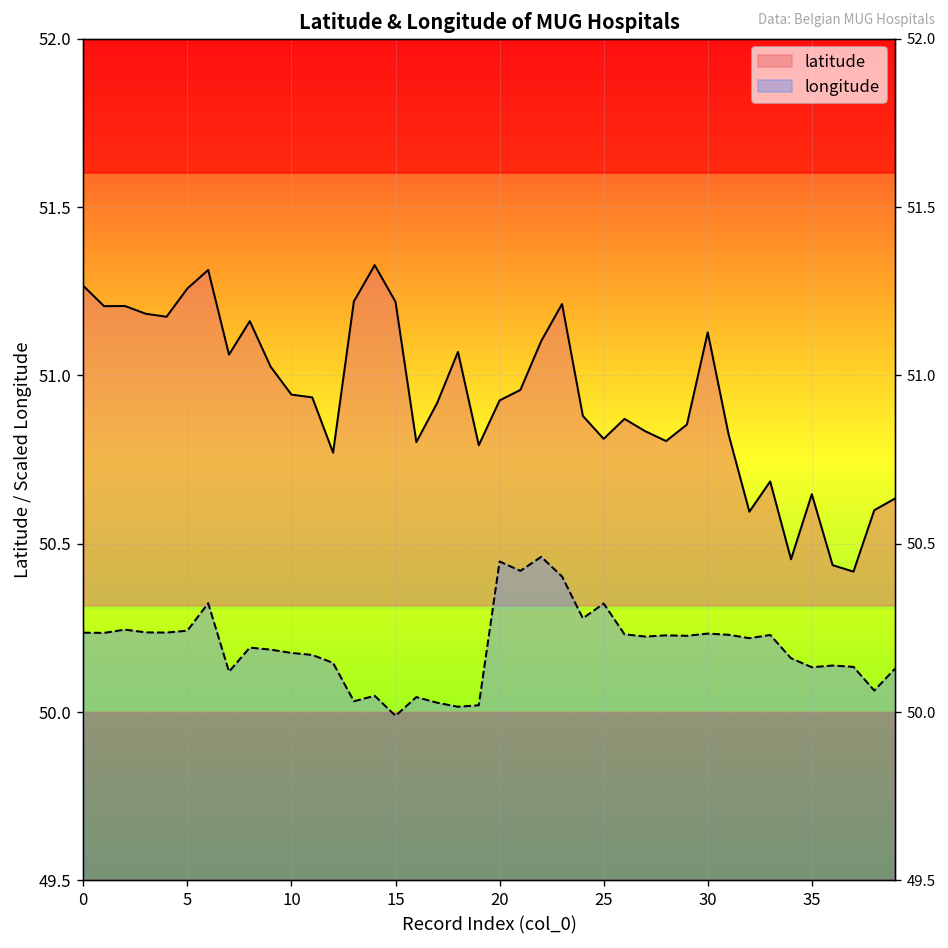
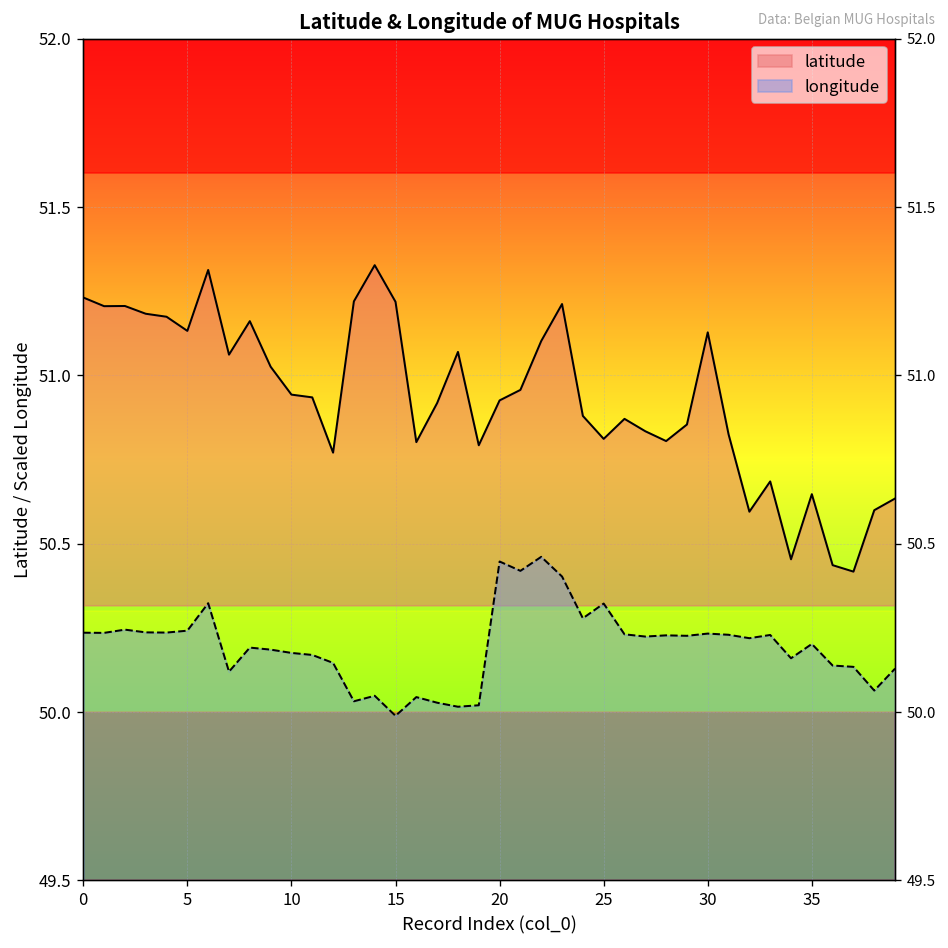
latitude, 0: 51.27 -> 51.23
latitude, 5: 51.26 -> 51.13
longitude, 35: 50.13 -> 50.20
